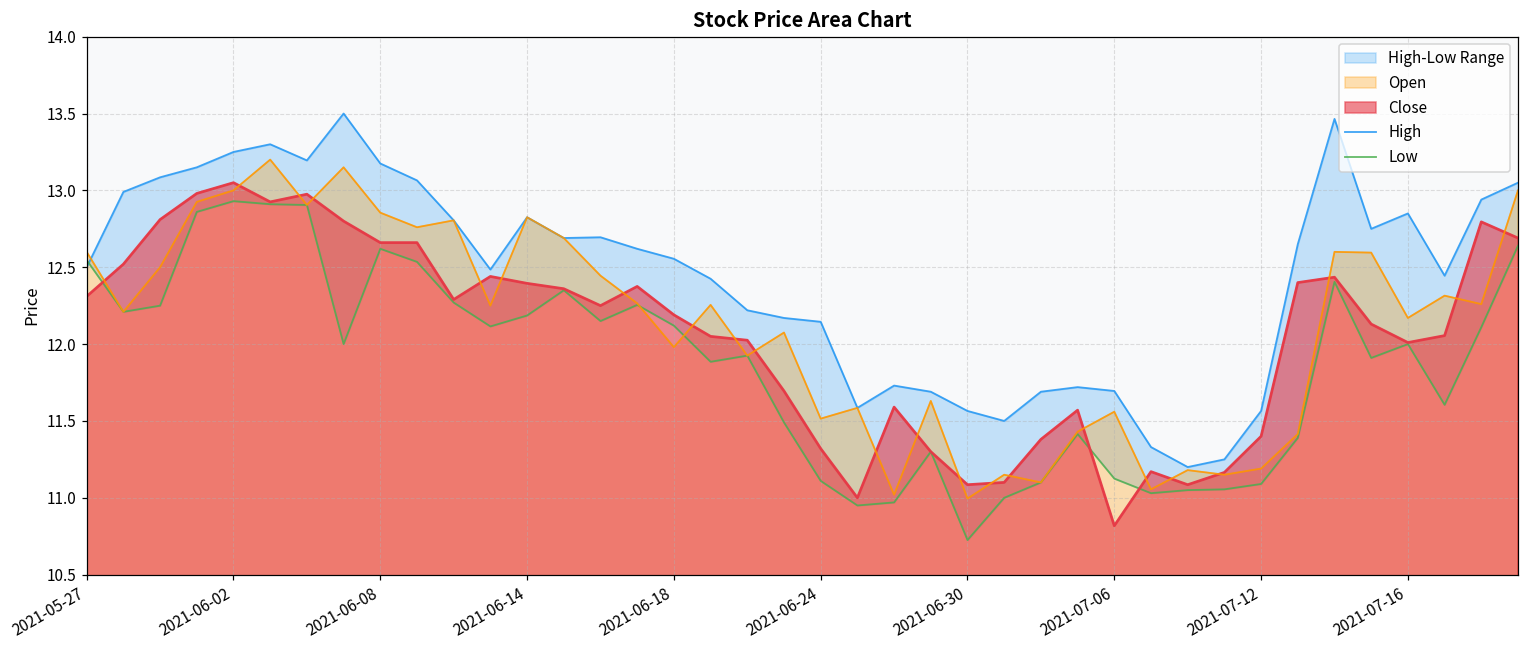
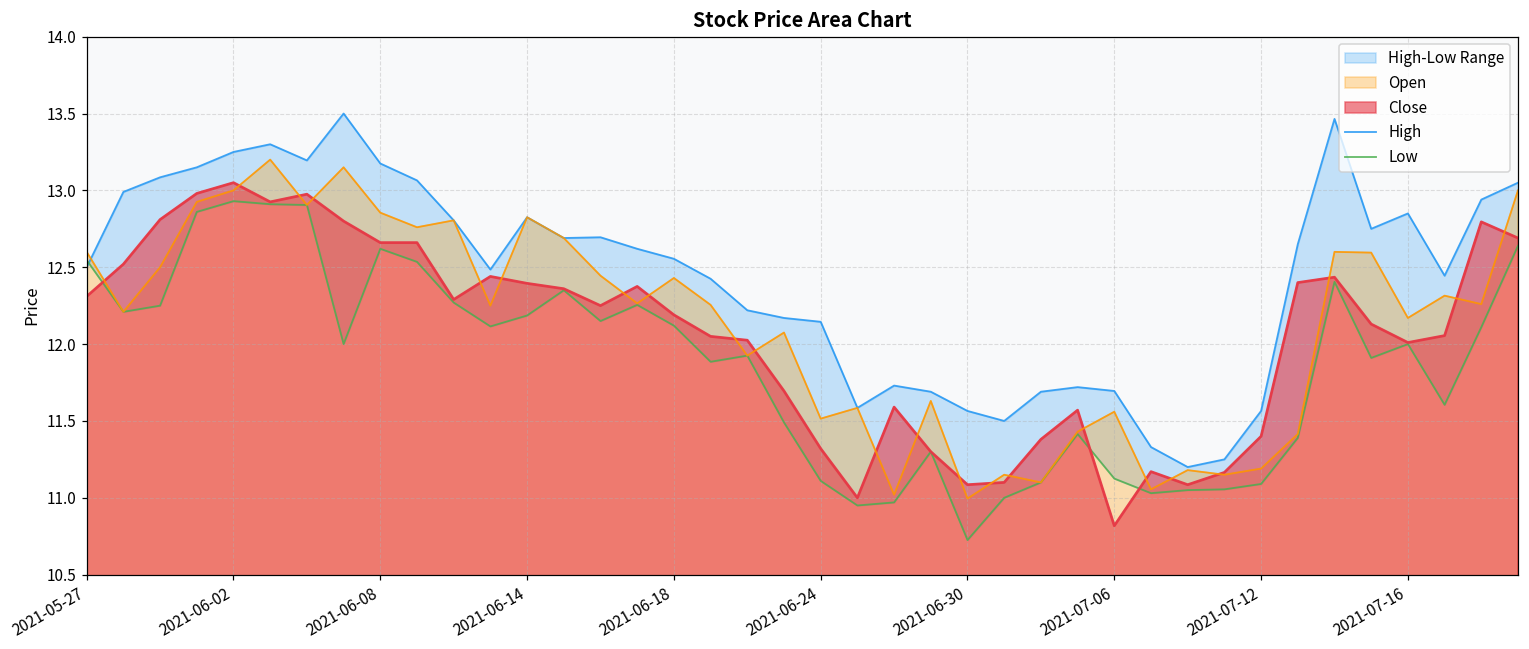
Open, 2021-06-18: 11.98 -> 12.43
